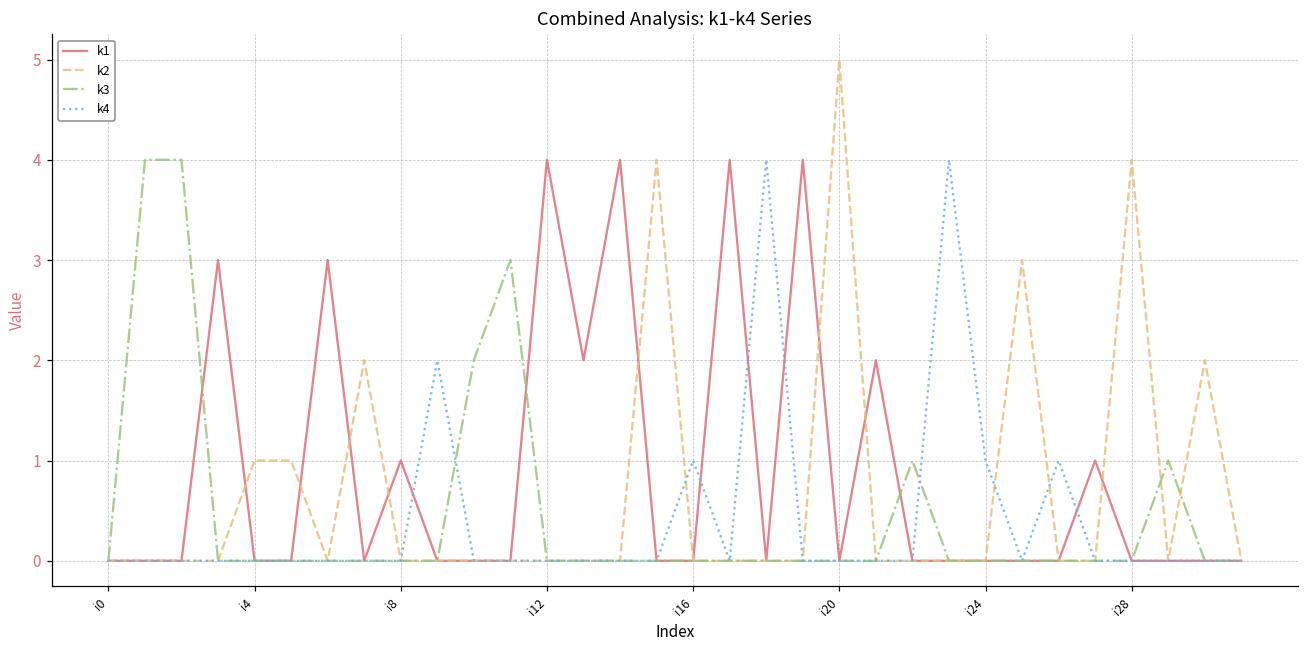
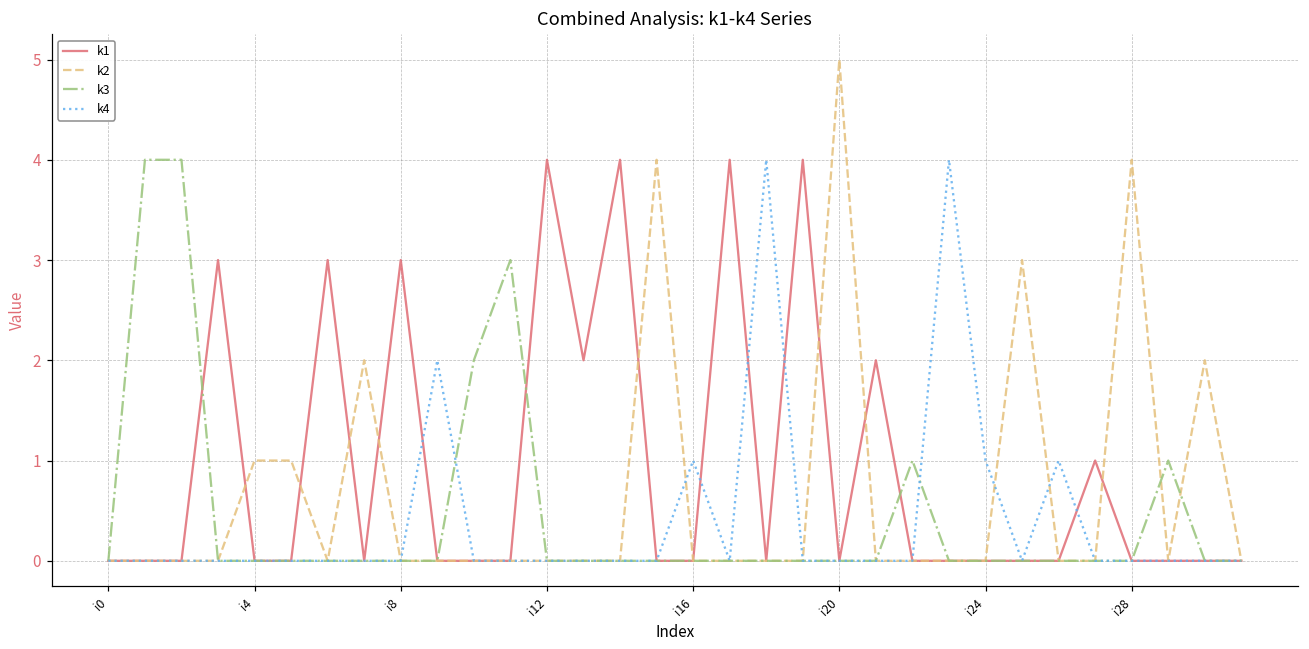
k1, i8: 1 -> 3
